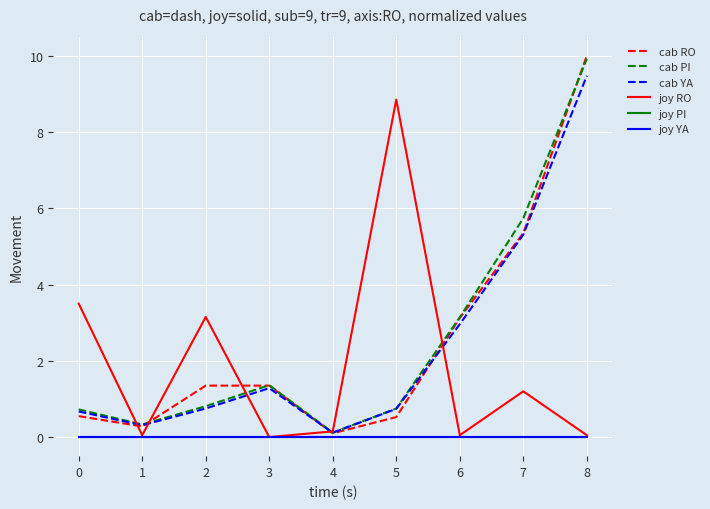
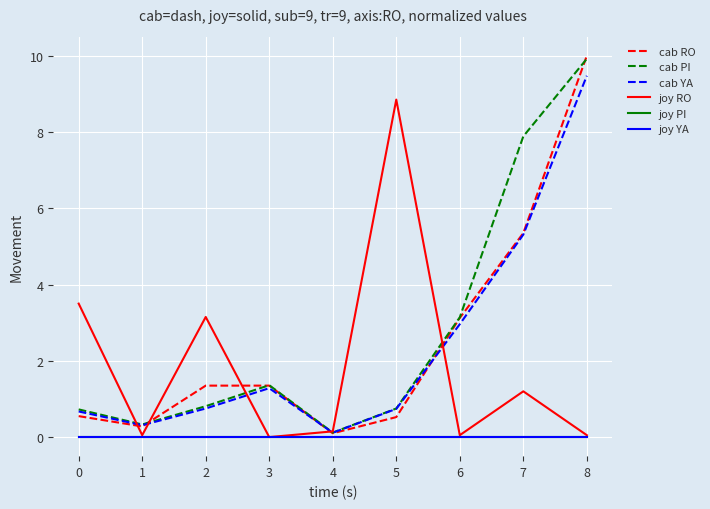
cab PI, 7: 5.7 -> 7.9
